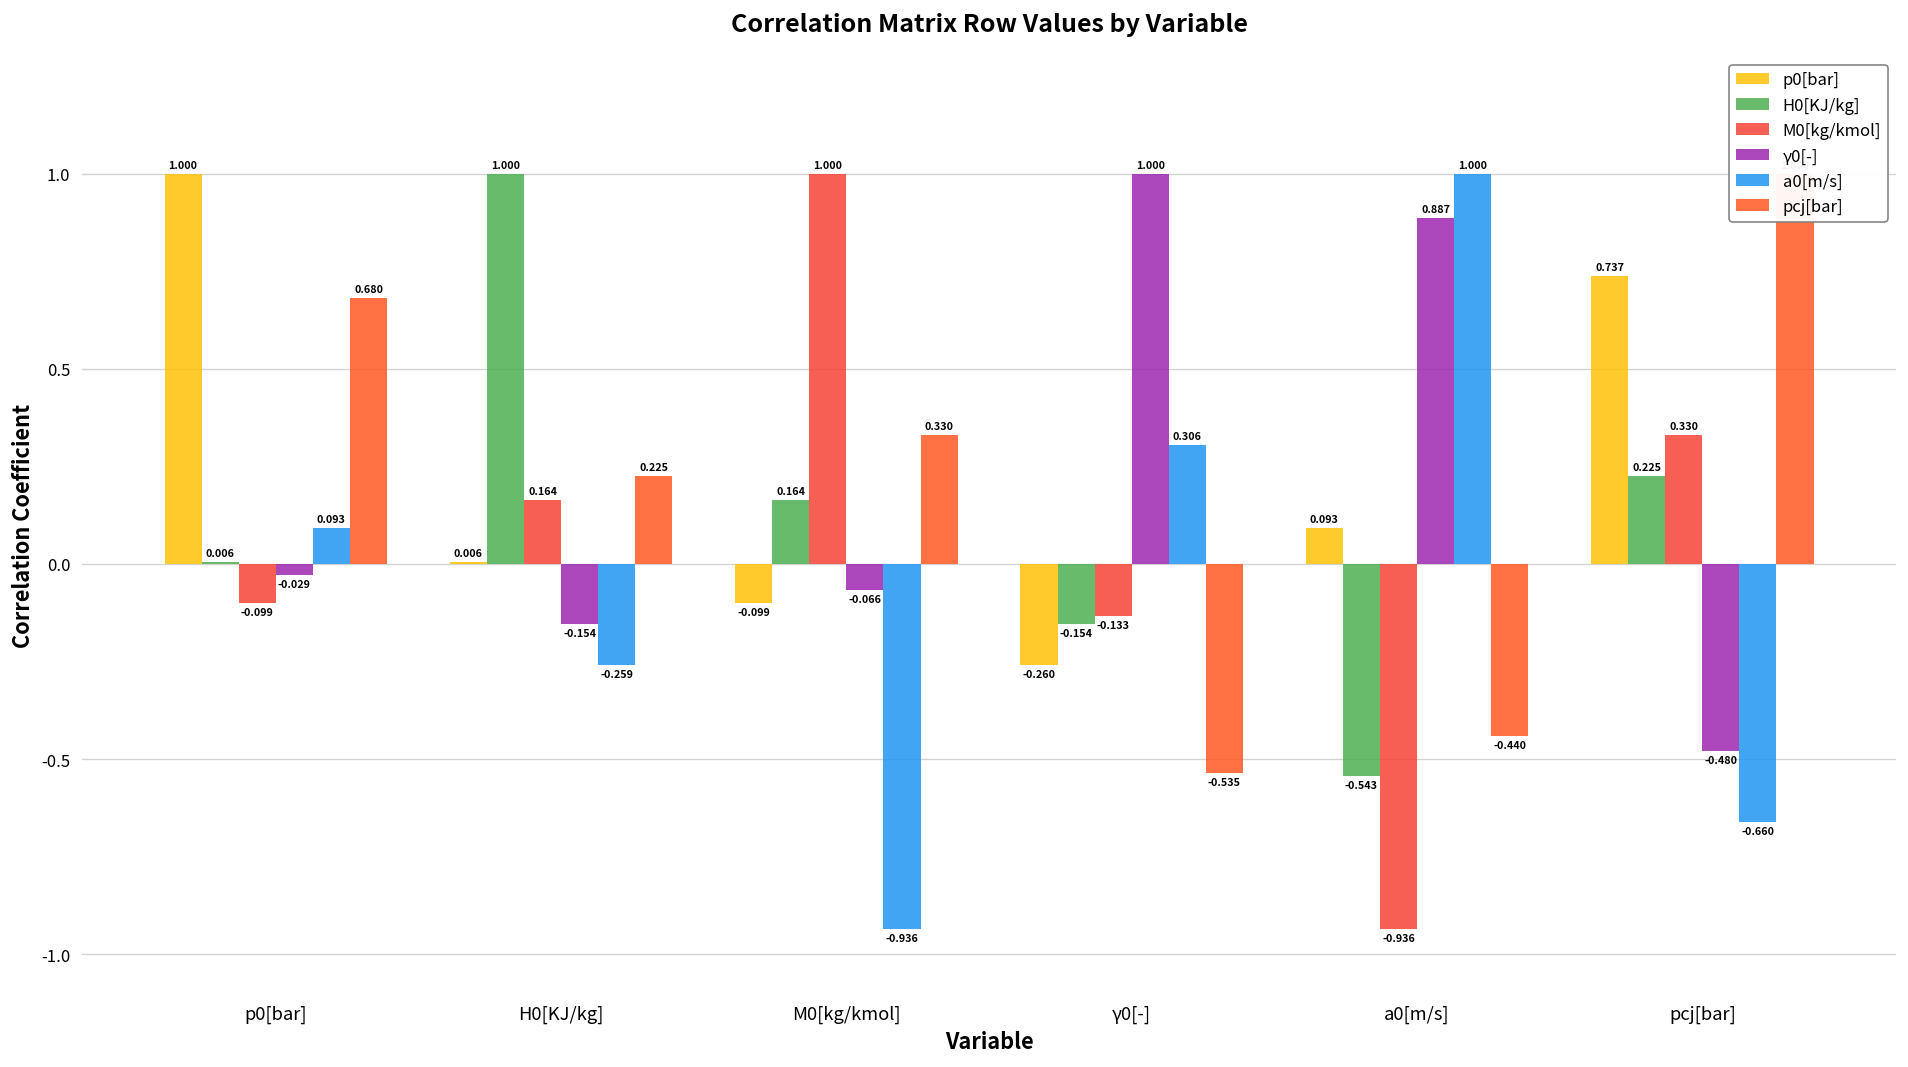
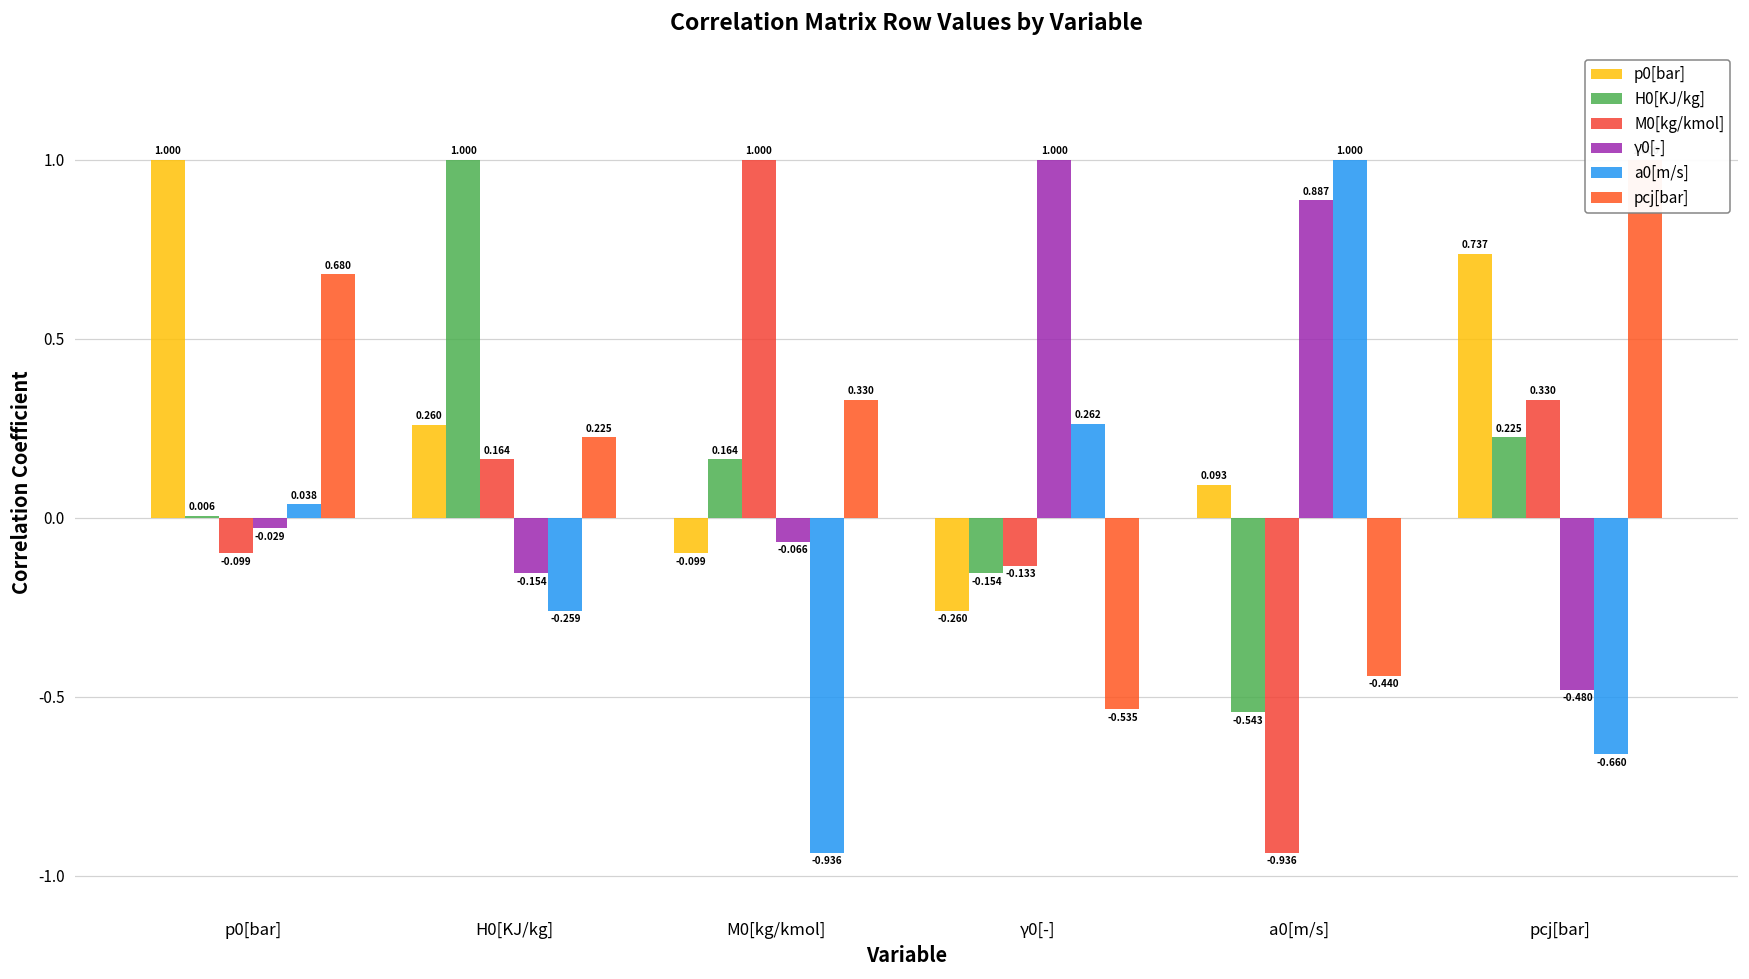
a0[m/s], p0[bar]: 0.093 -> 0.038
p0[bar], H0[KJ/kg]: 0.006 -> 0.260
a0[m/s], γ0[-]: 0.306 -> 0.262
